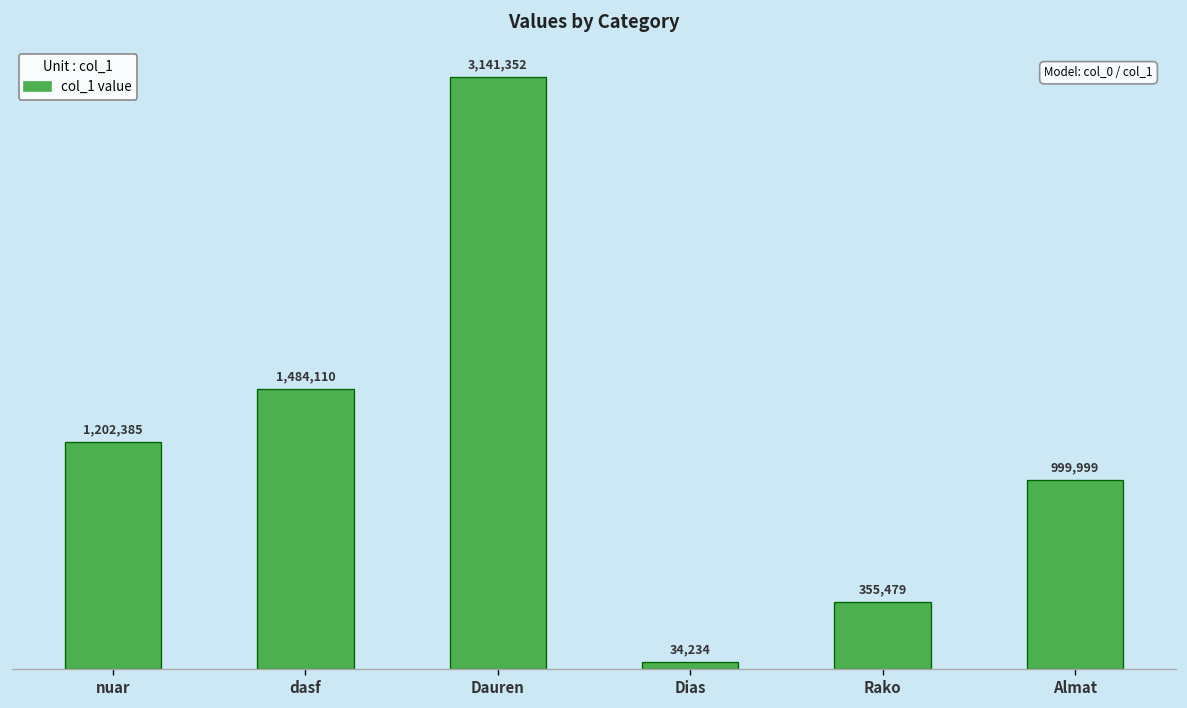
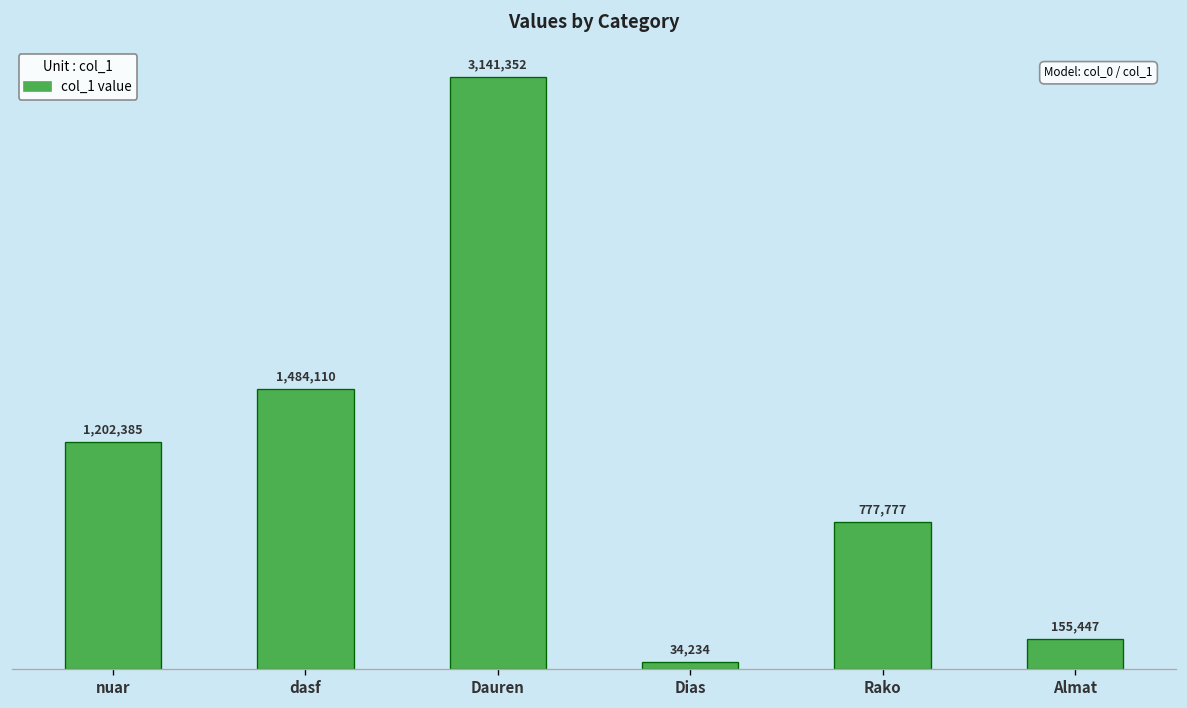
Rako: 355,479 -> 777,777
Almat: 999,999 -> 155,447
